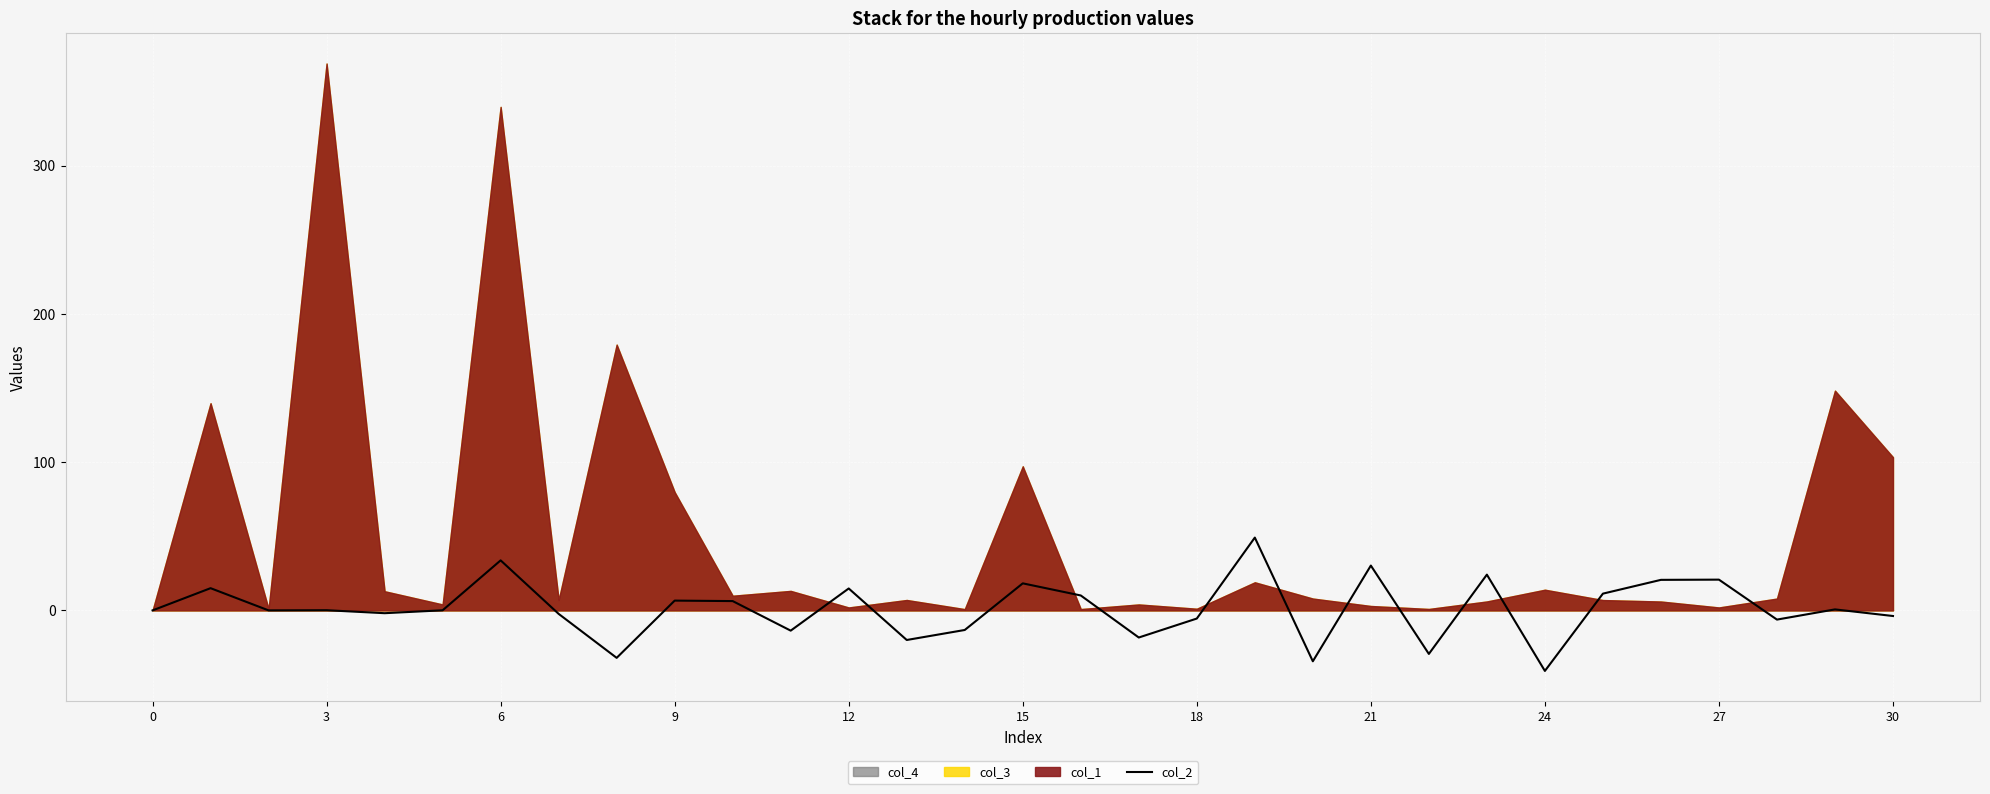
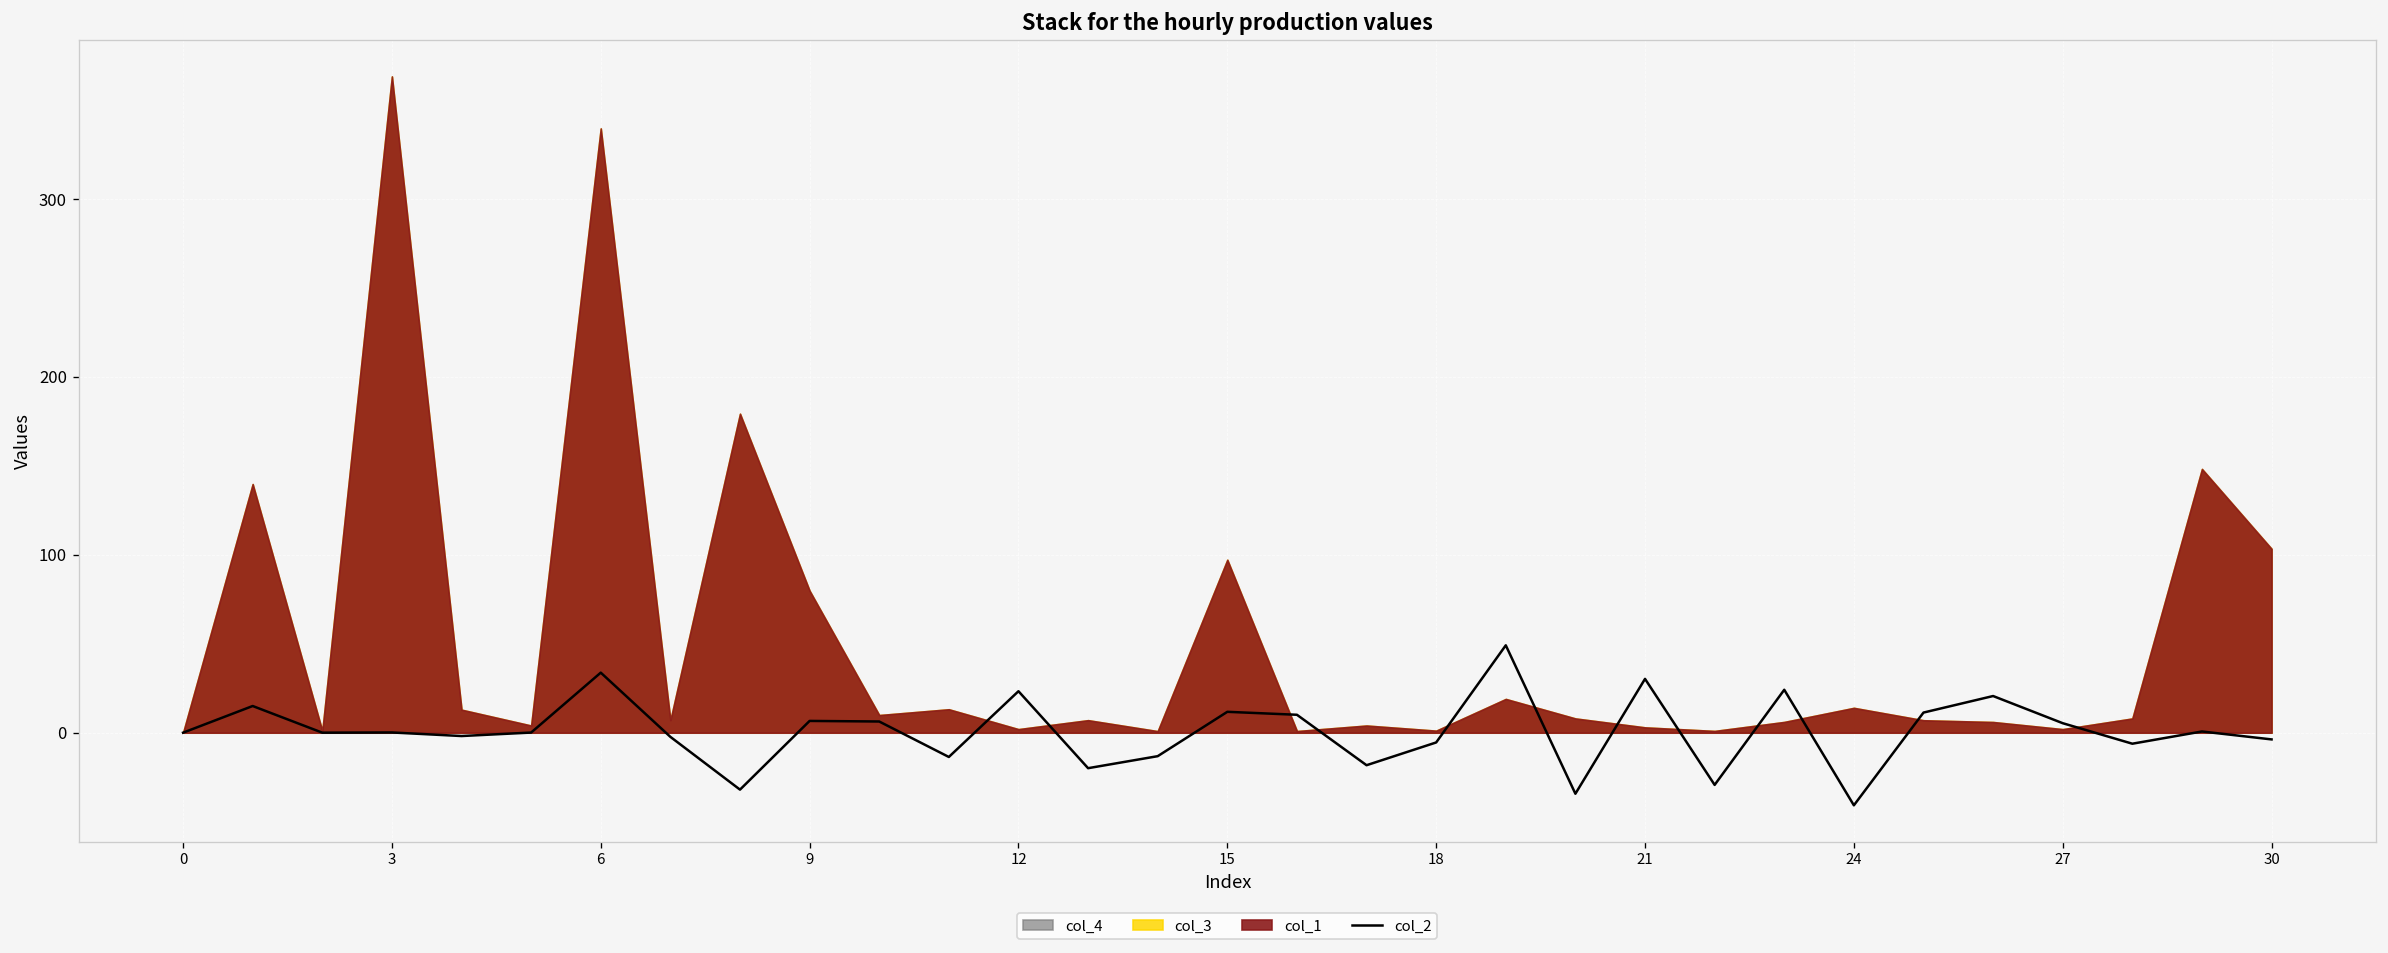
col_2, 12: 15 -> 23
col_2, 15: 18 -> 12
col_2, 27: 21 -> 5
